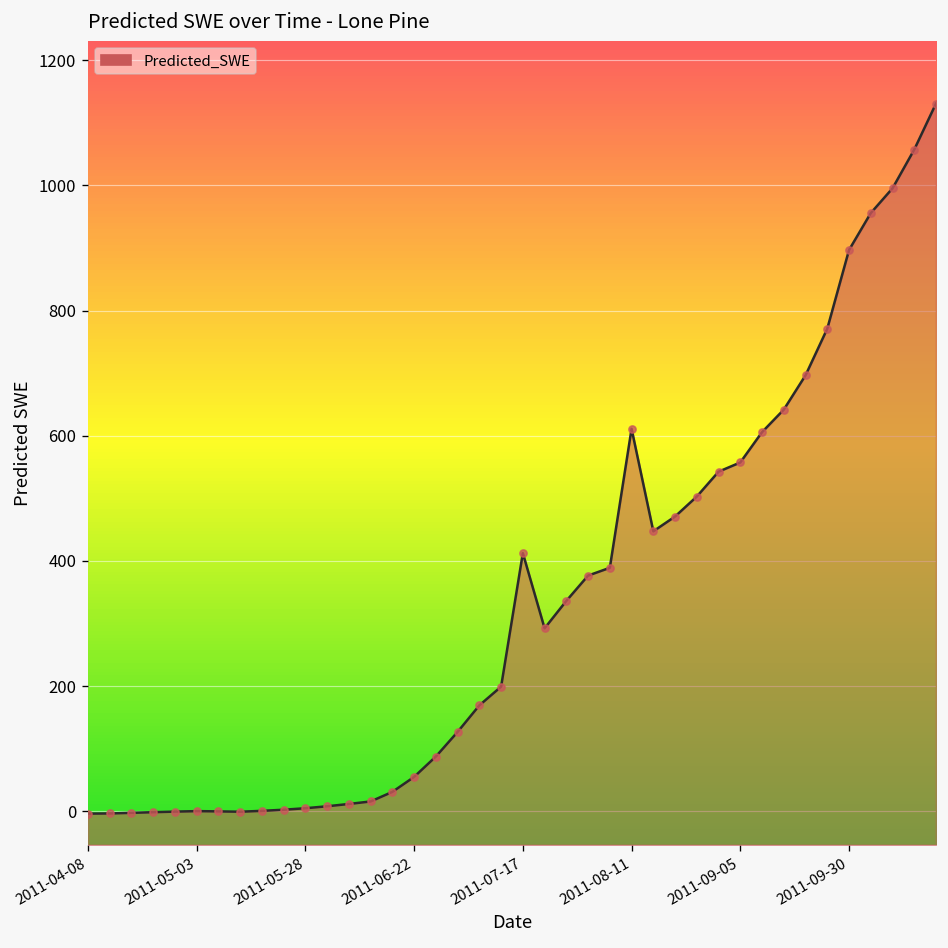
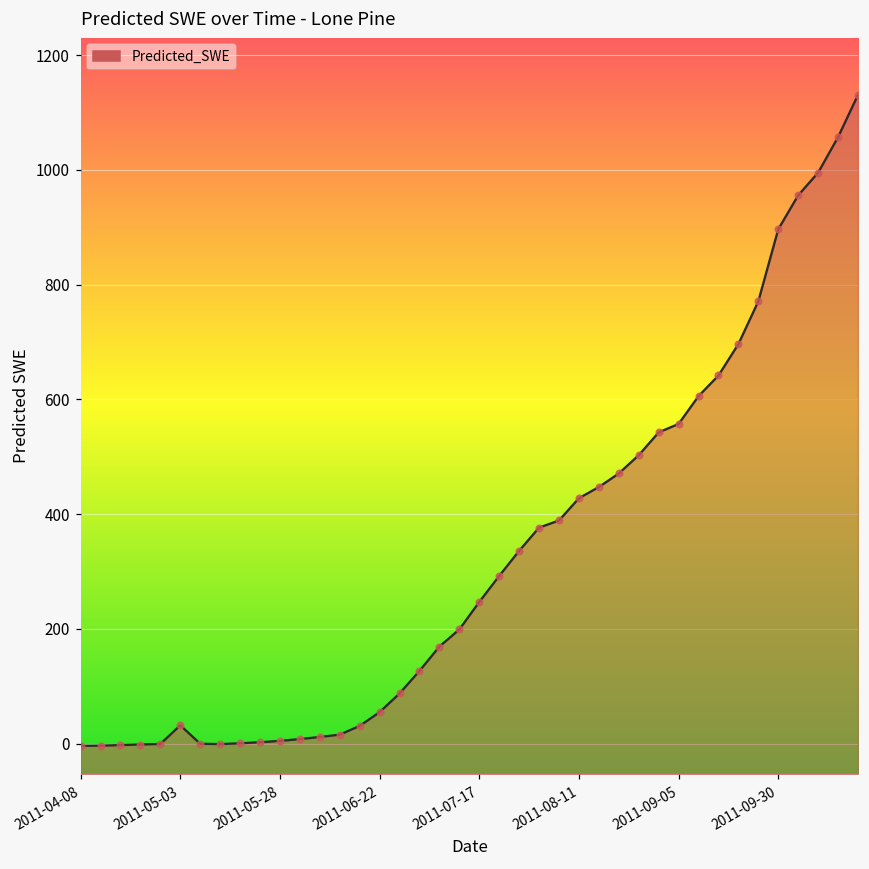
2011-05-03: 0 -> 30
2011-07-17: 410 -> 250
2011-08-11: 610 -> 430
